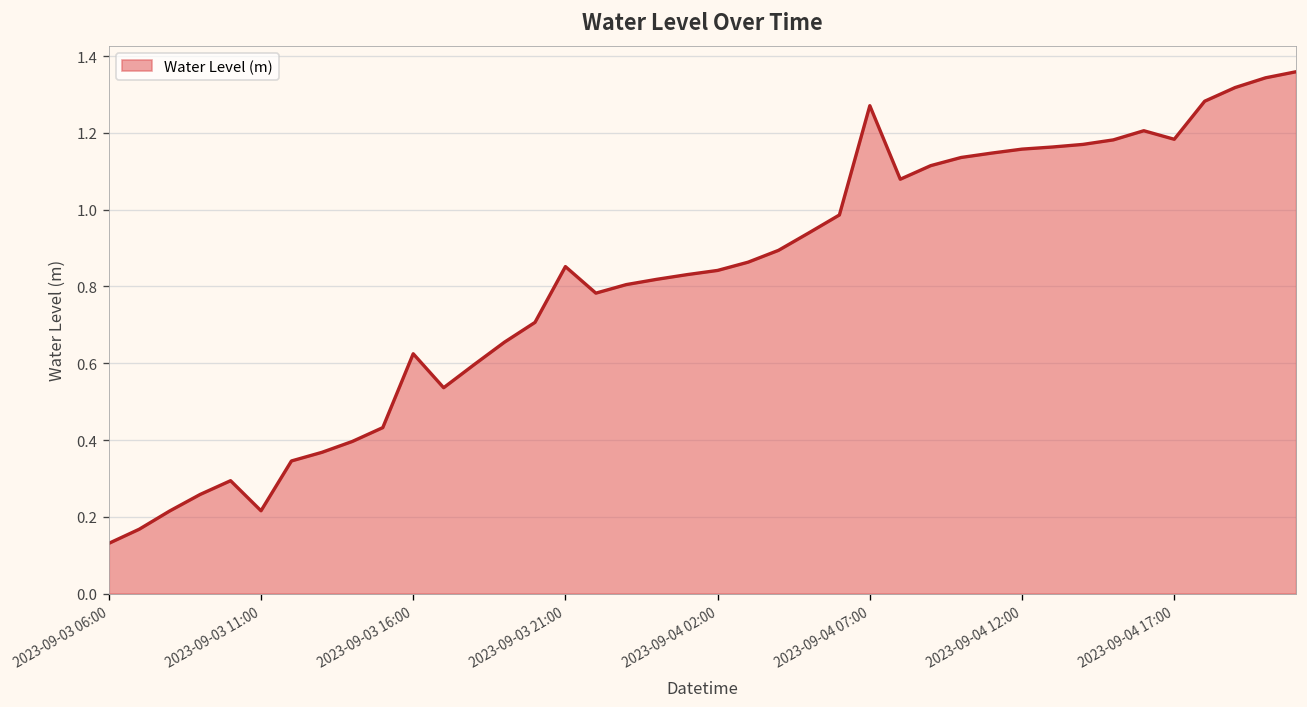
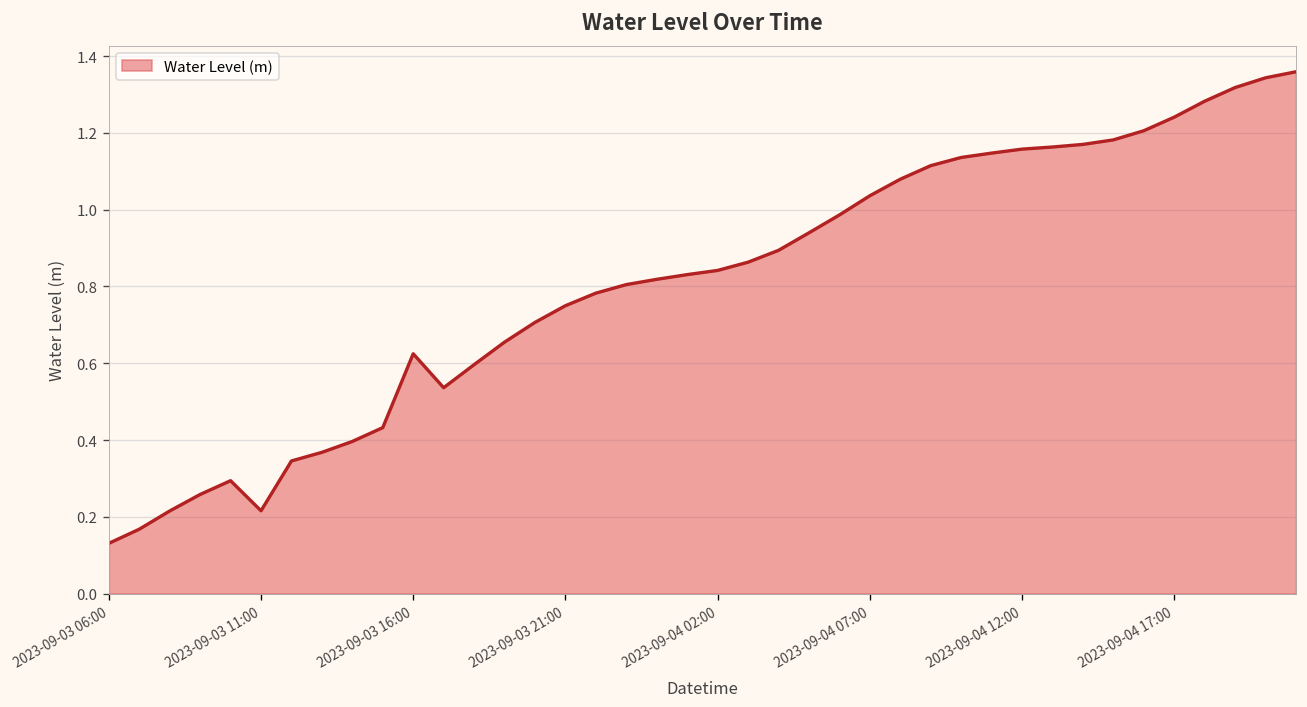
2023-09-03 21:00: 0.85 -> 0.75
2023-09-04 07:00: 1.27 -> 1.04
2023-09-04 17:00: 1.18 -> 1.24
